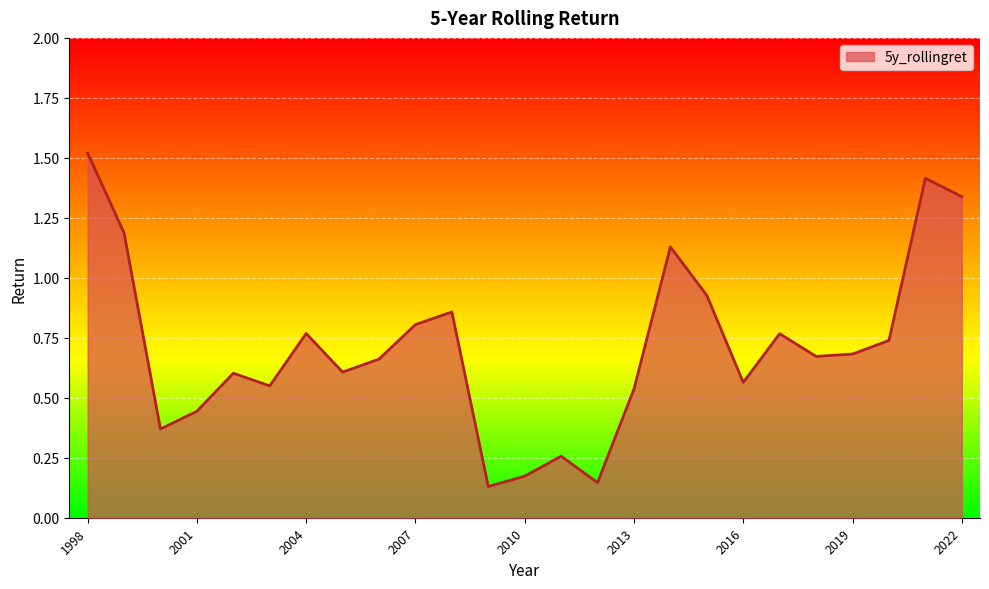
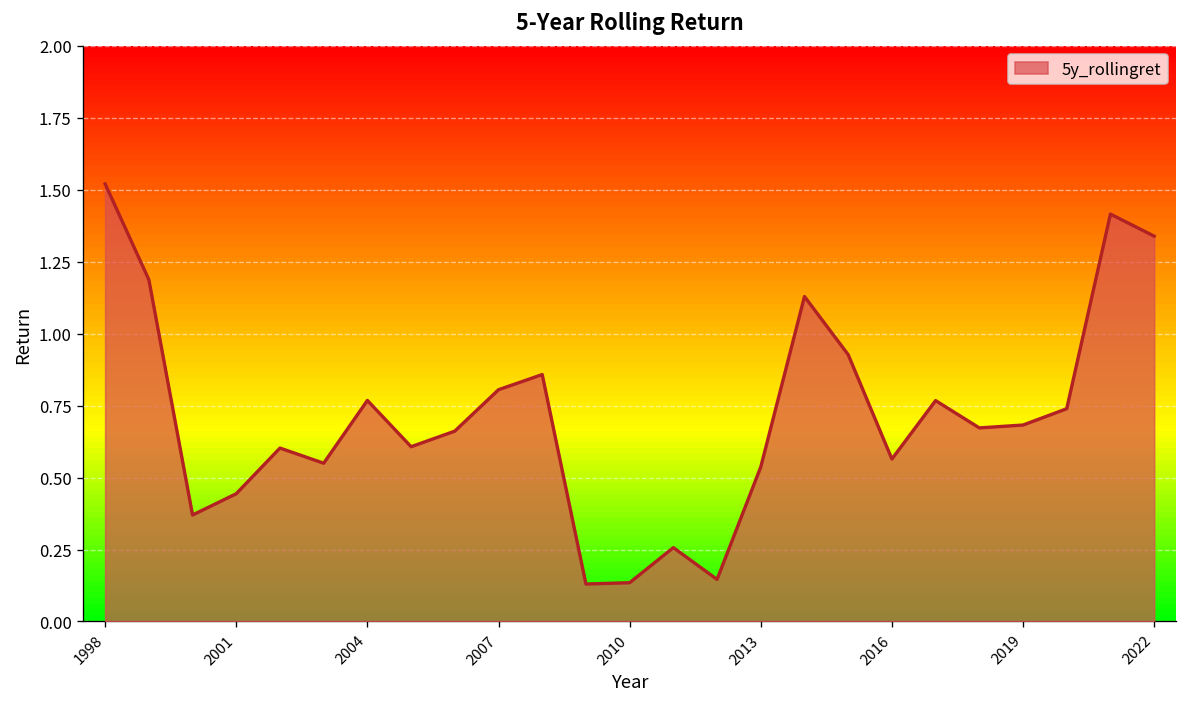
2010: 0.17 -> 0.13
